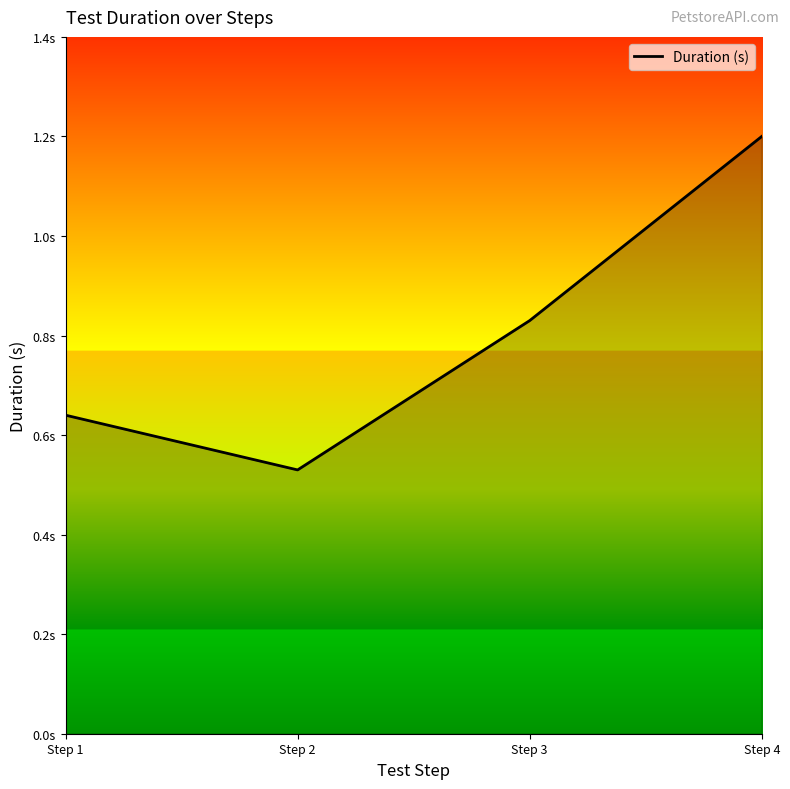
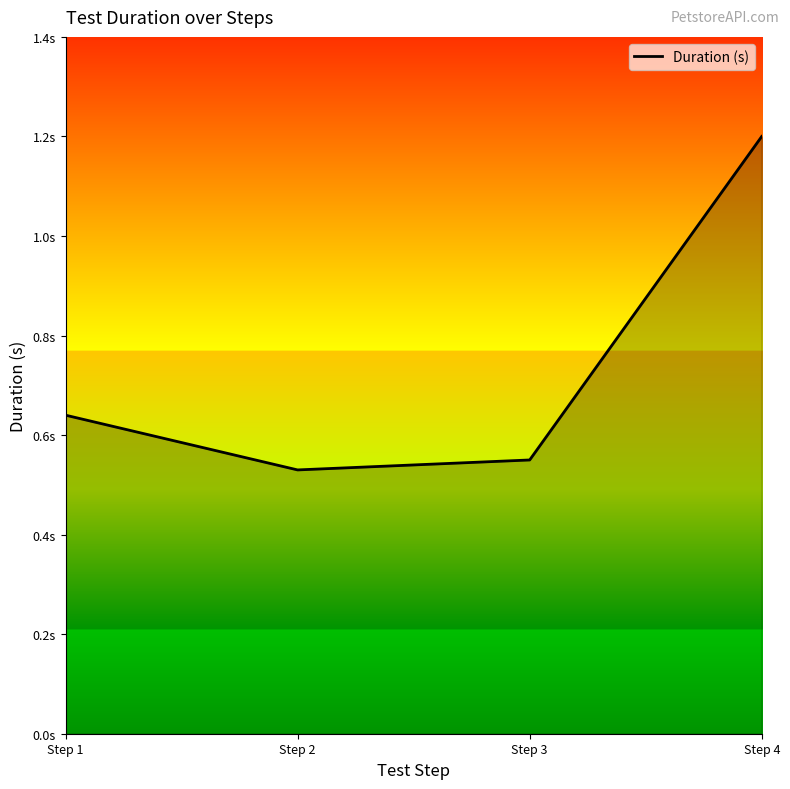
Step 3: 0.83s -> 0.55s
